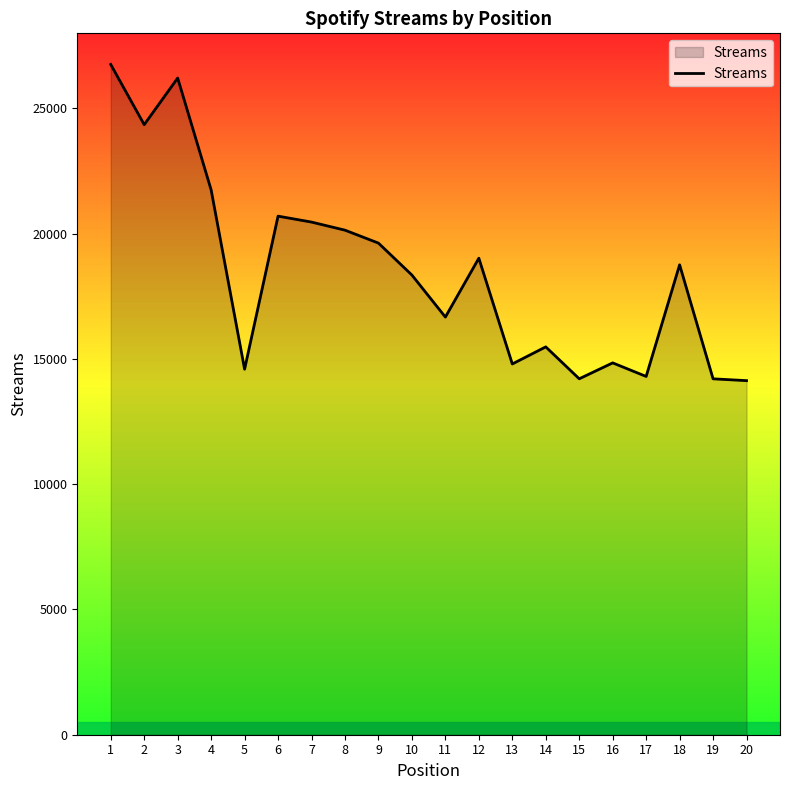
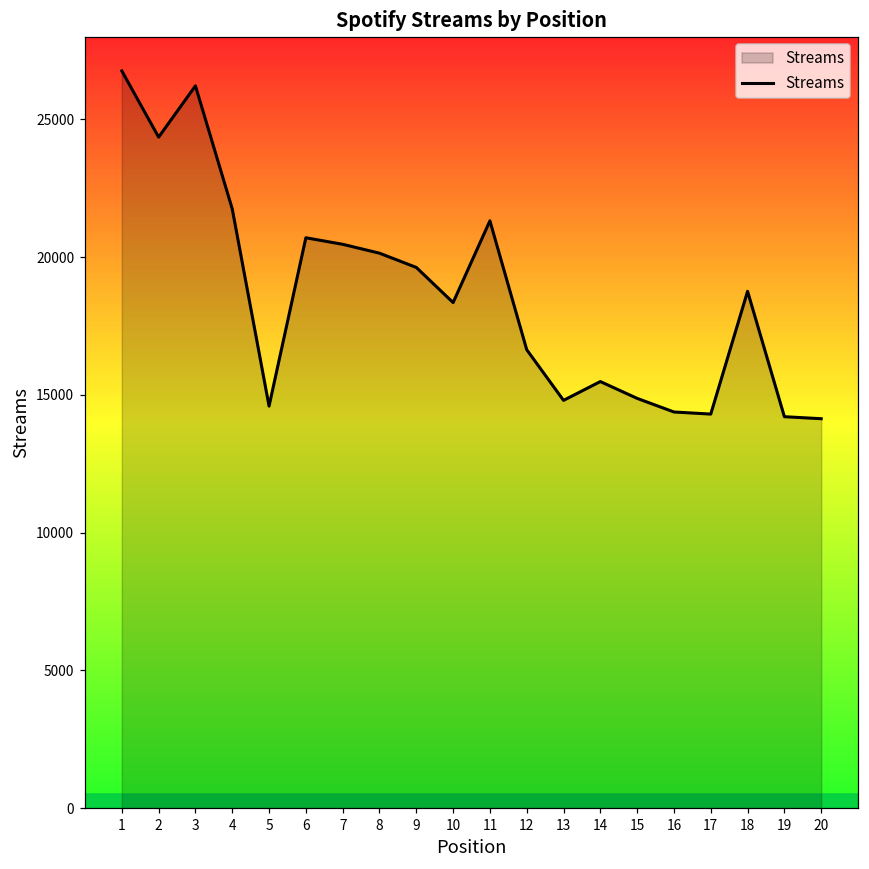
11: 16700 -> 21300
12: 19000 -> 16600
15: 14200 -> 14900
16: 14800 -> 14400
